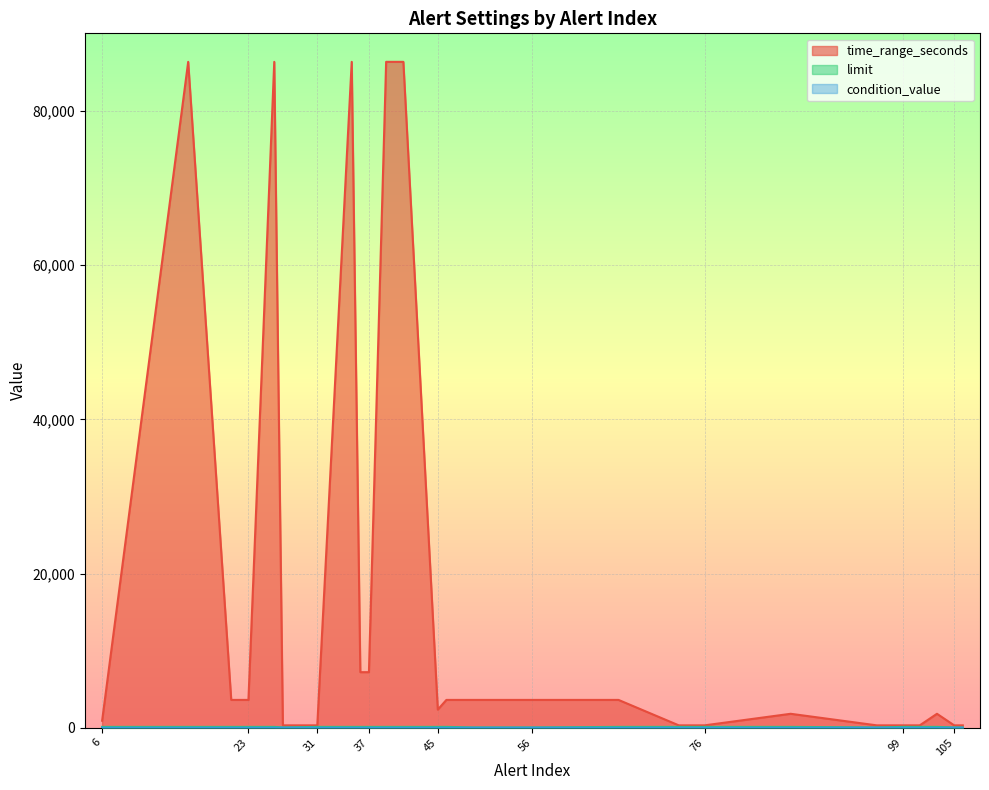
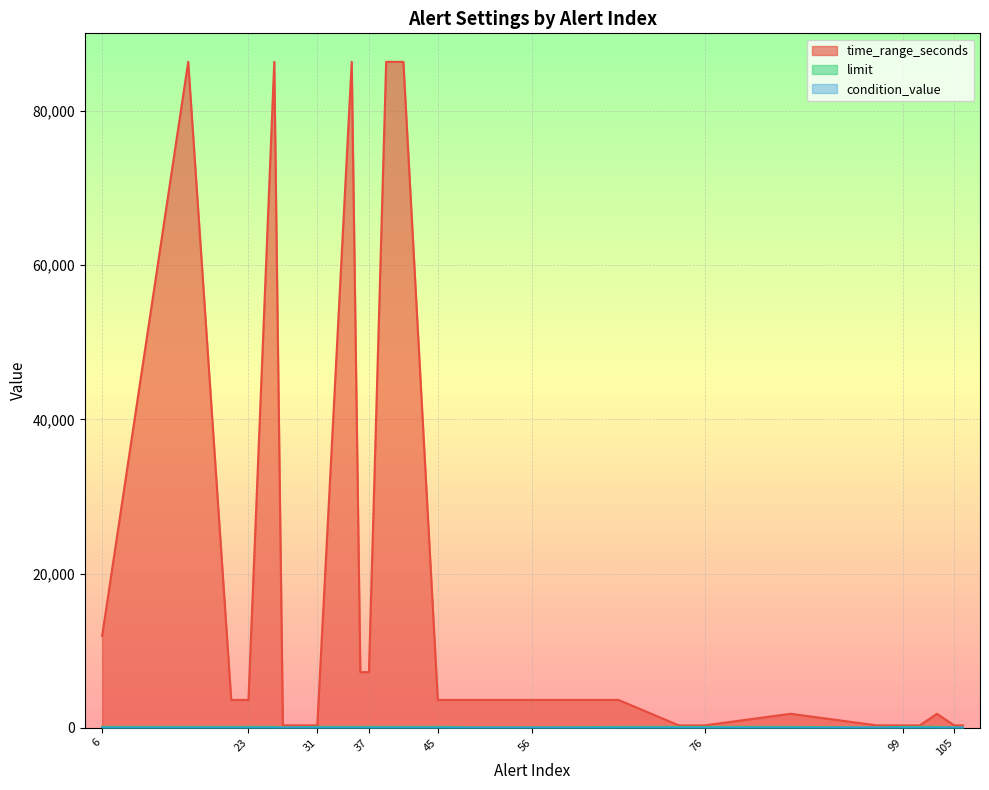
time_range_seconds, 6: 1,000 -> 12,000
time_range_seconds, 45: 2,000 -> 4,000
